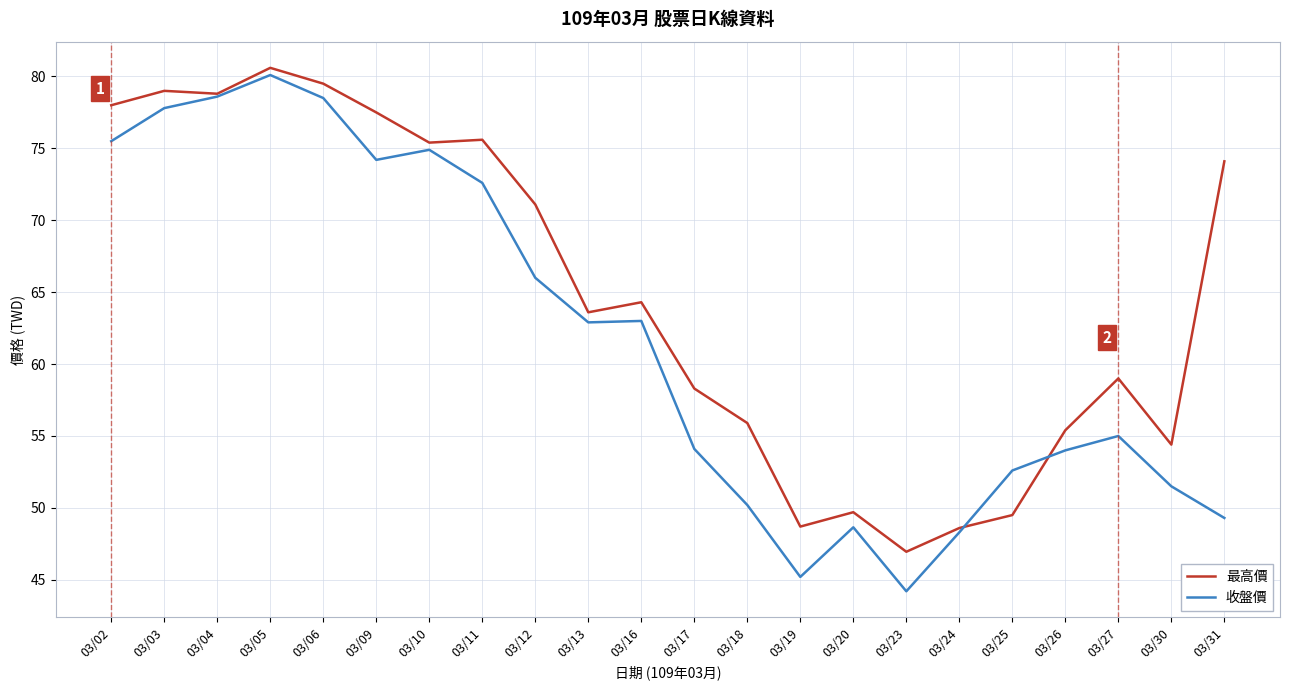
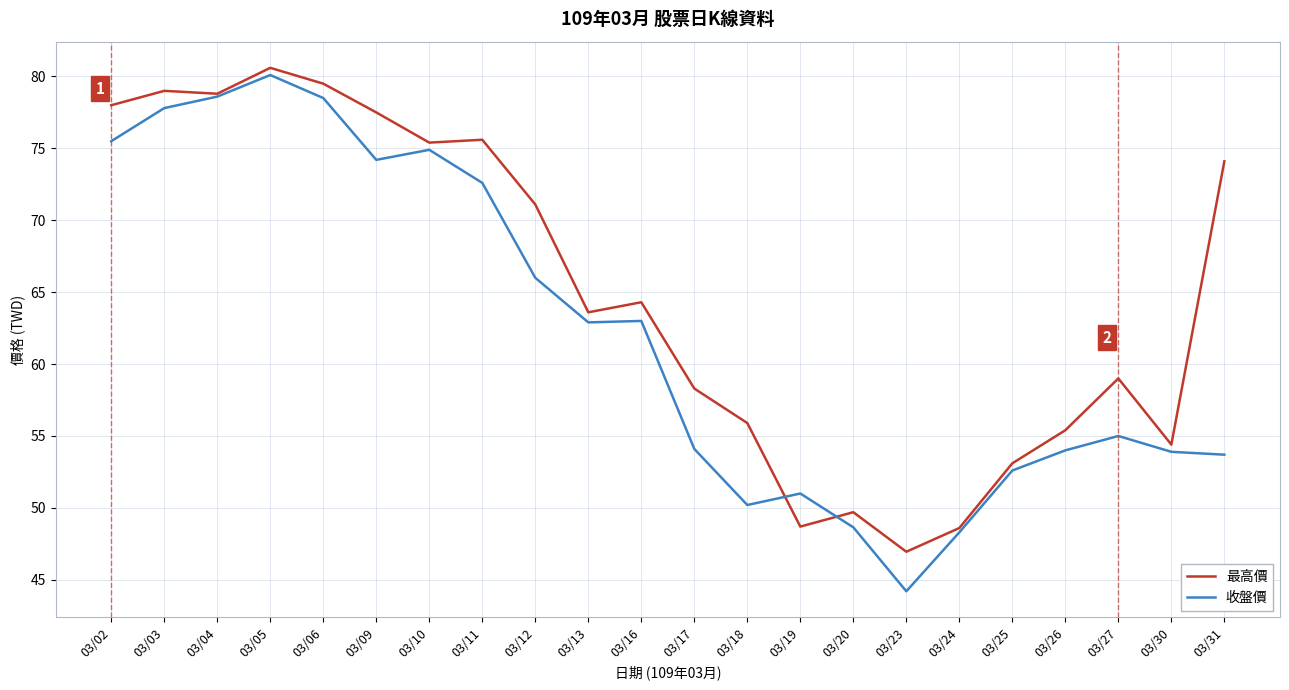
收盤價, 03/19: 45.2 -> 51.0
最高價, 03/25: 49.5 -> 53.1
收盤價, 03/30: 51.5 -> 53.9
收盤價, 03/31: 49.3 -> 53.7
